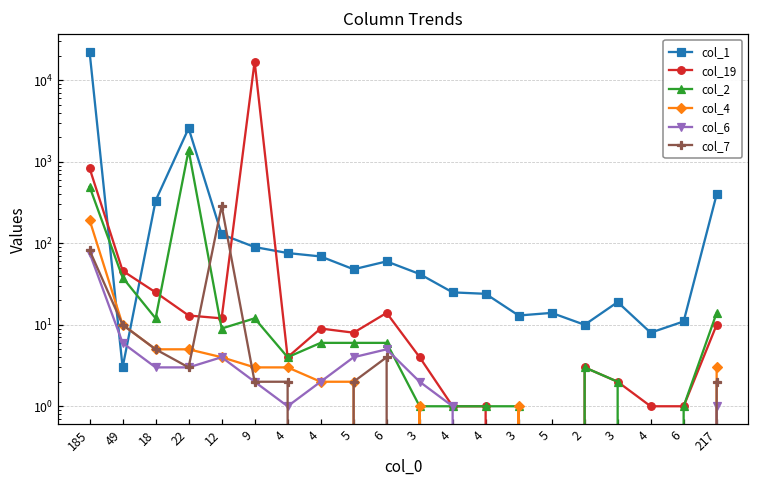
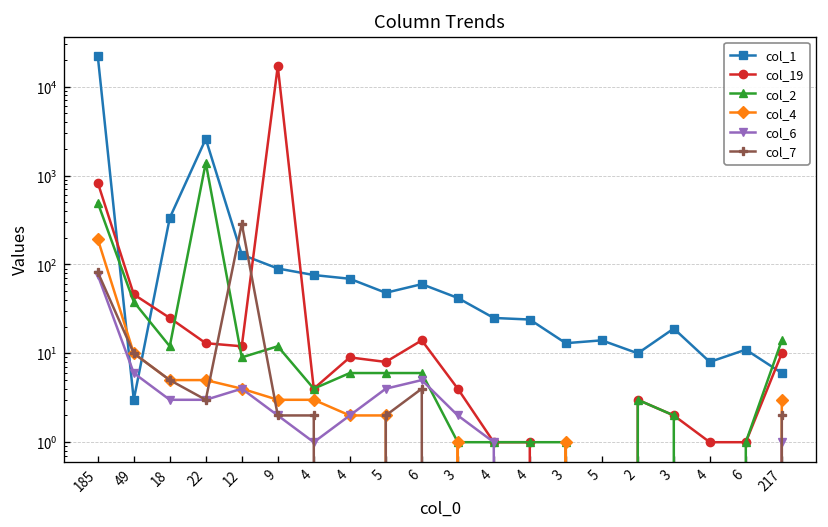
col_1, 217: 400 -> 6
